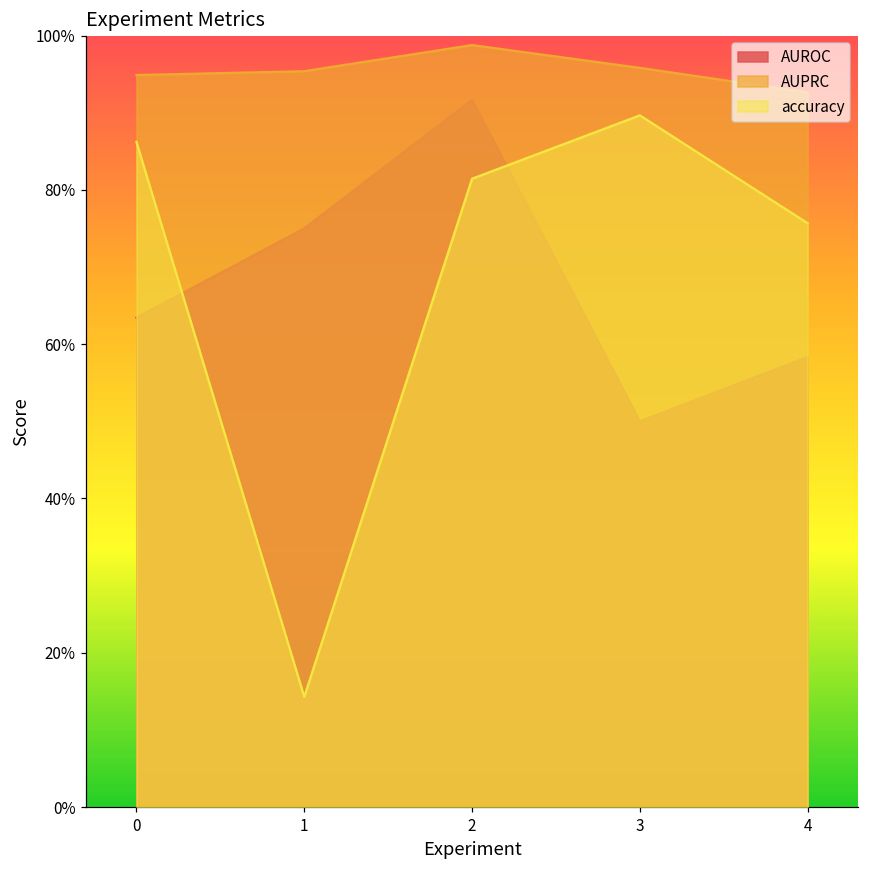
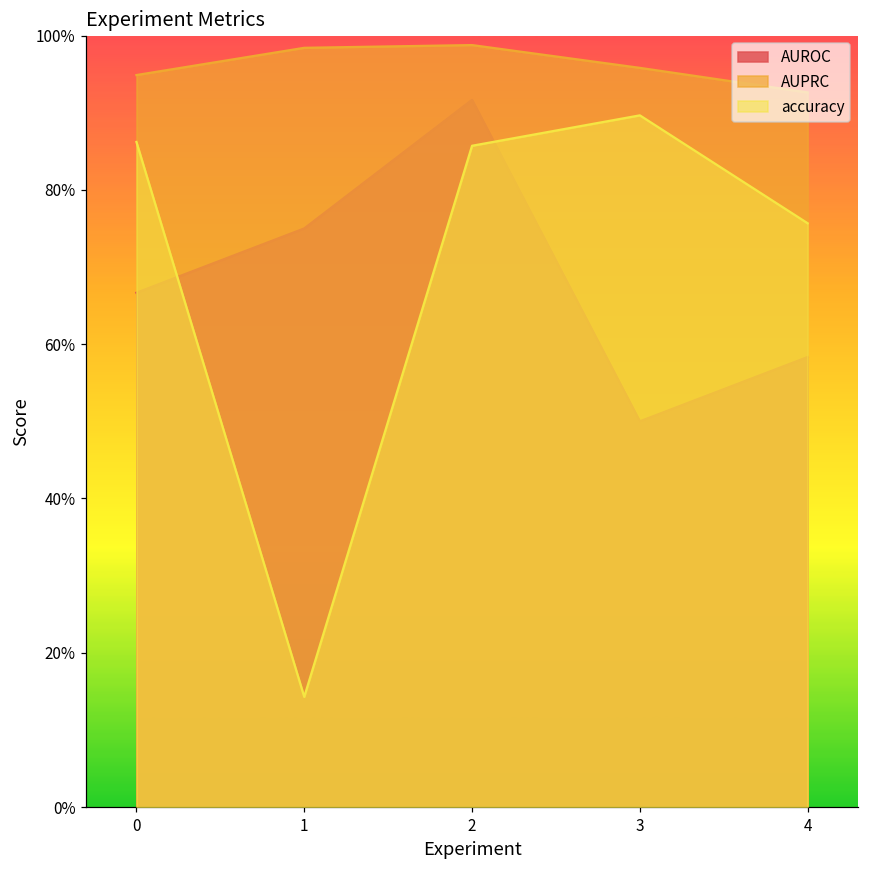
AUROC, 0: 63% -> 67%
AUPRC, 1: 95% -> 98%
accuracy, 2: 81% -> 86%
